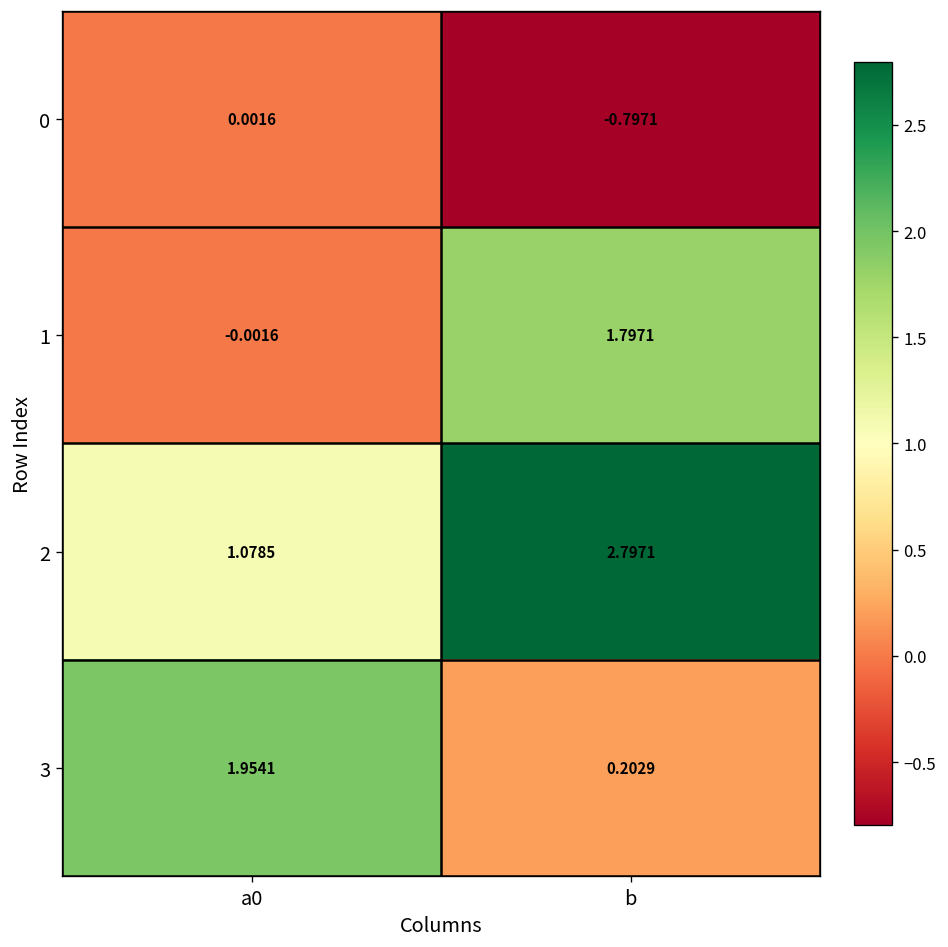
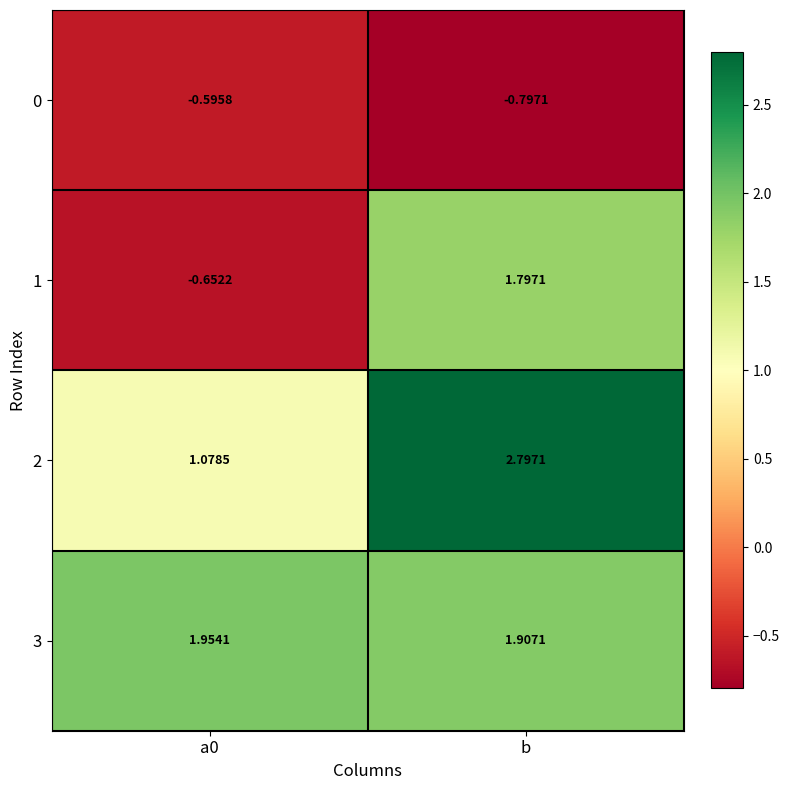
0, a0: 0.0016 -> -0.5958
1, a0: -0.0016 -> -0.6522
3, b: 0.2029 -> 1.9071
